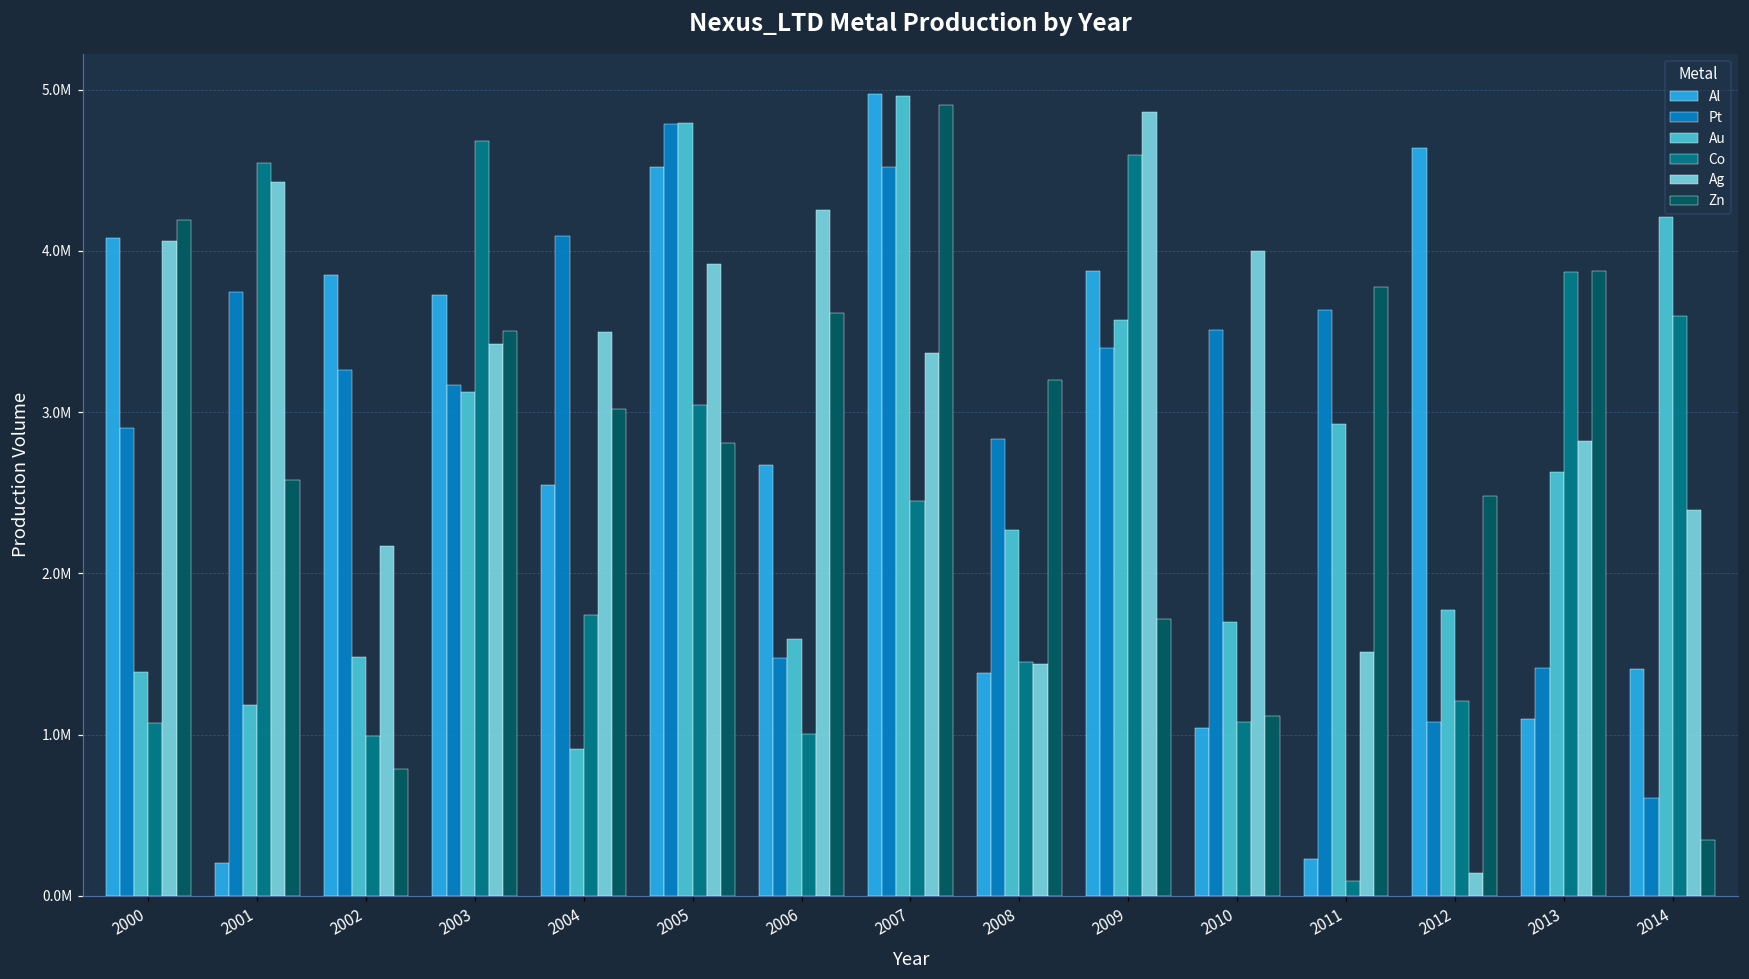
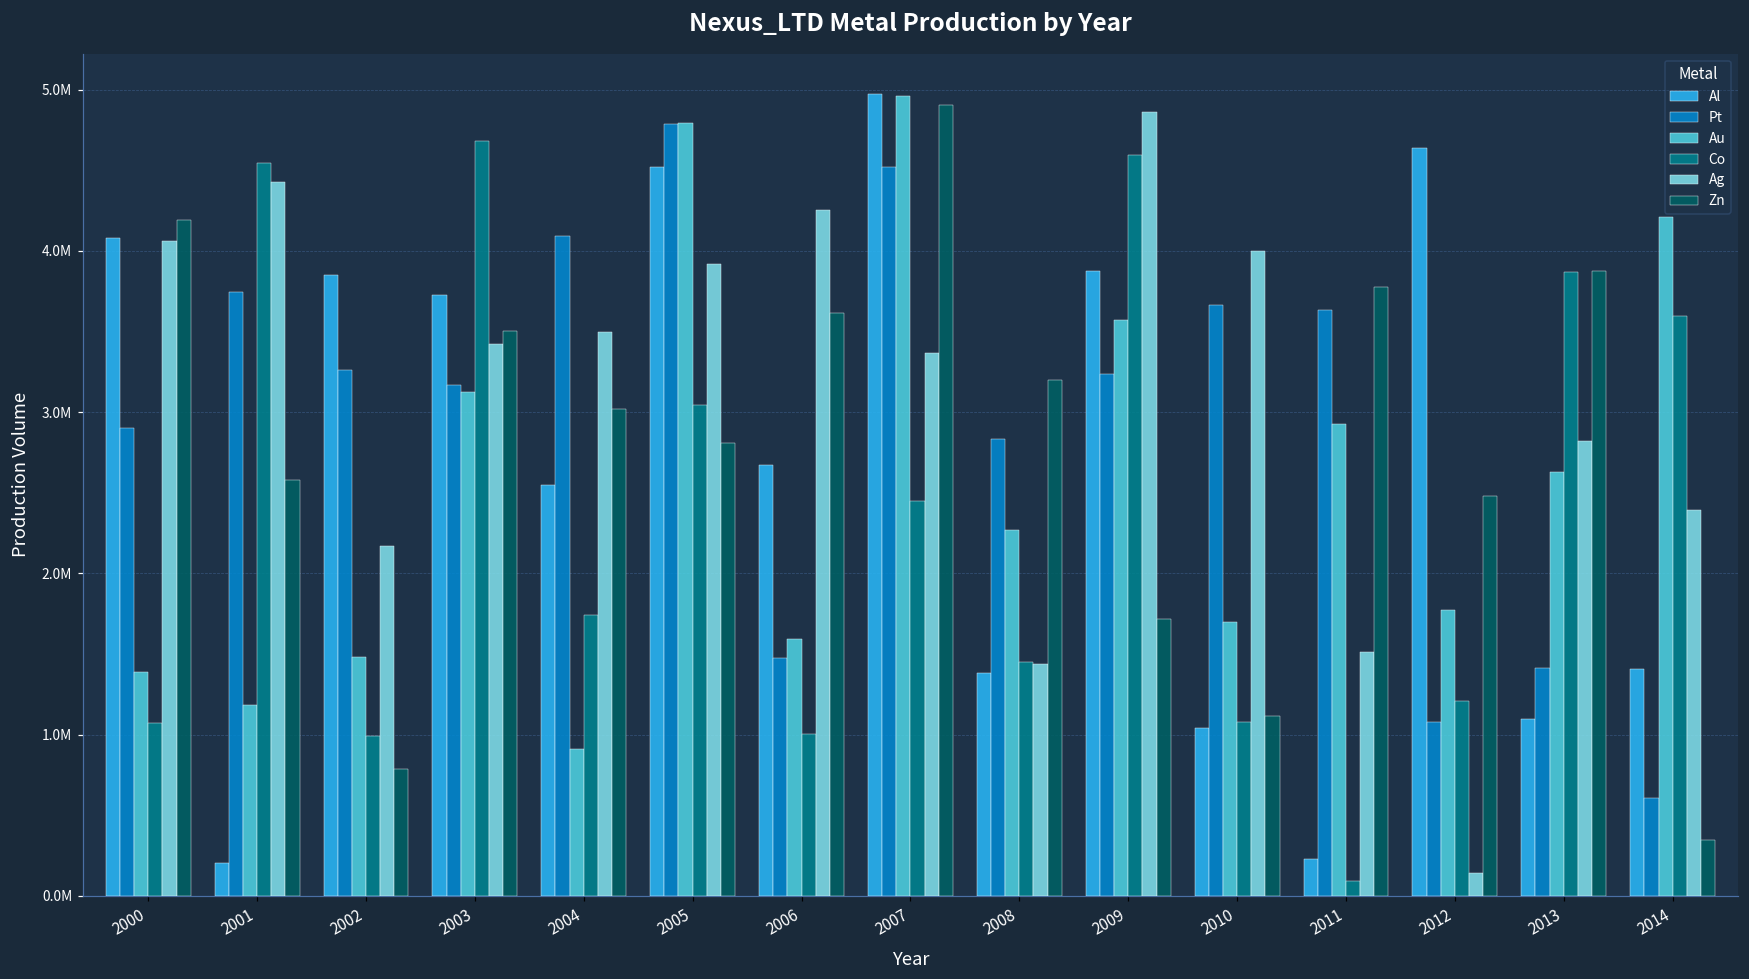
Pt, 2009: 3400000 -> 3240000
Pt, 2010: 3510000 -> 3670000
